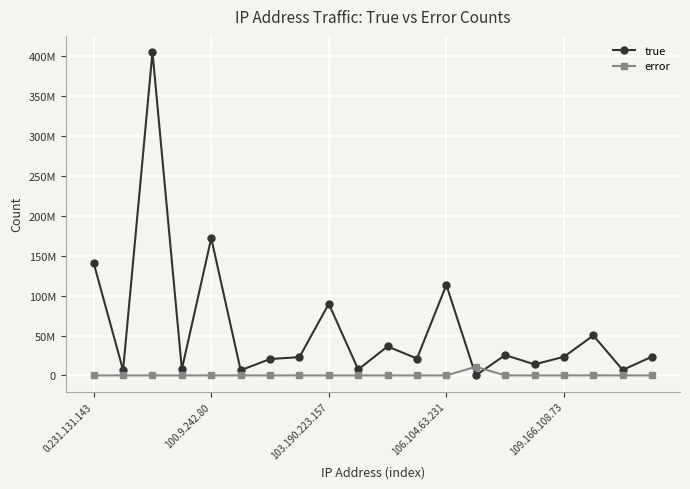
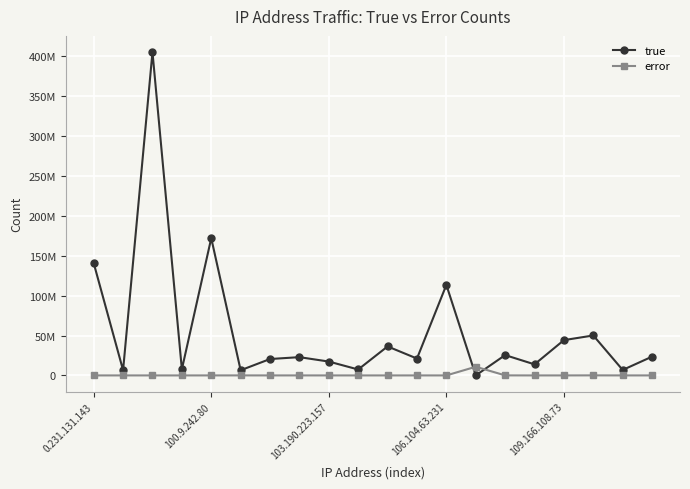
true, 103.190.223.157: 90000000 -> 20000000
true, 109.166.108.73: 20000000 -> 40000000
